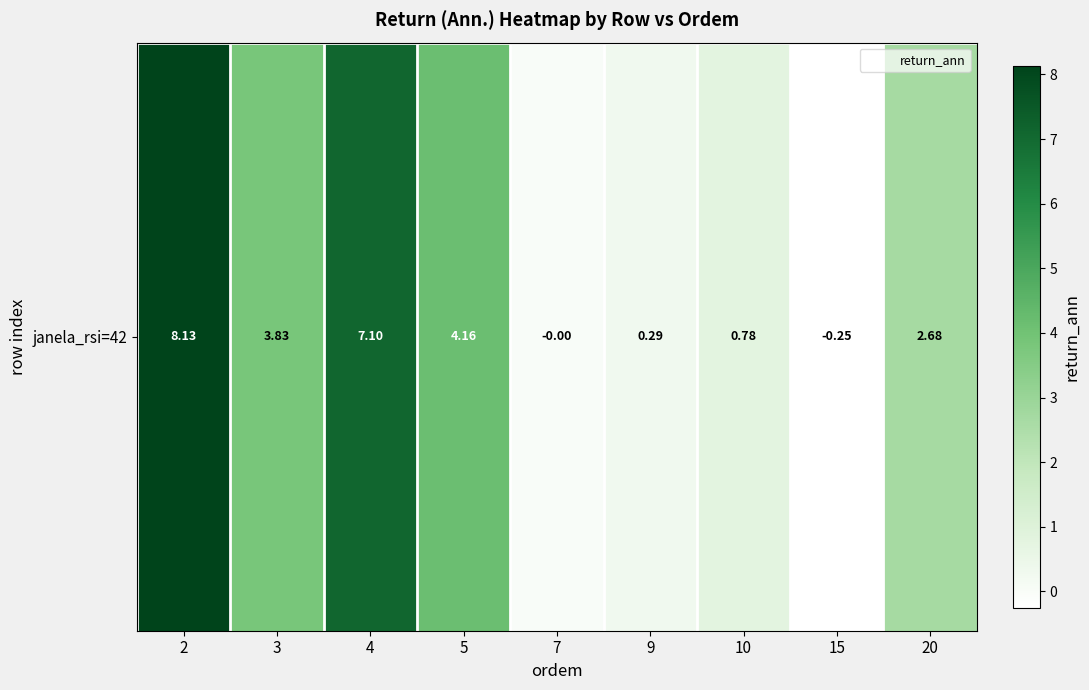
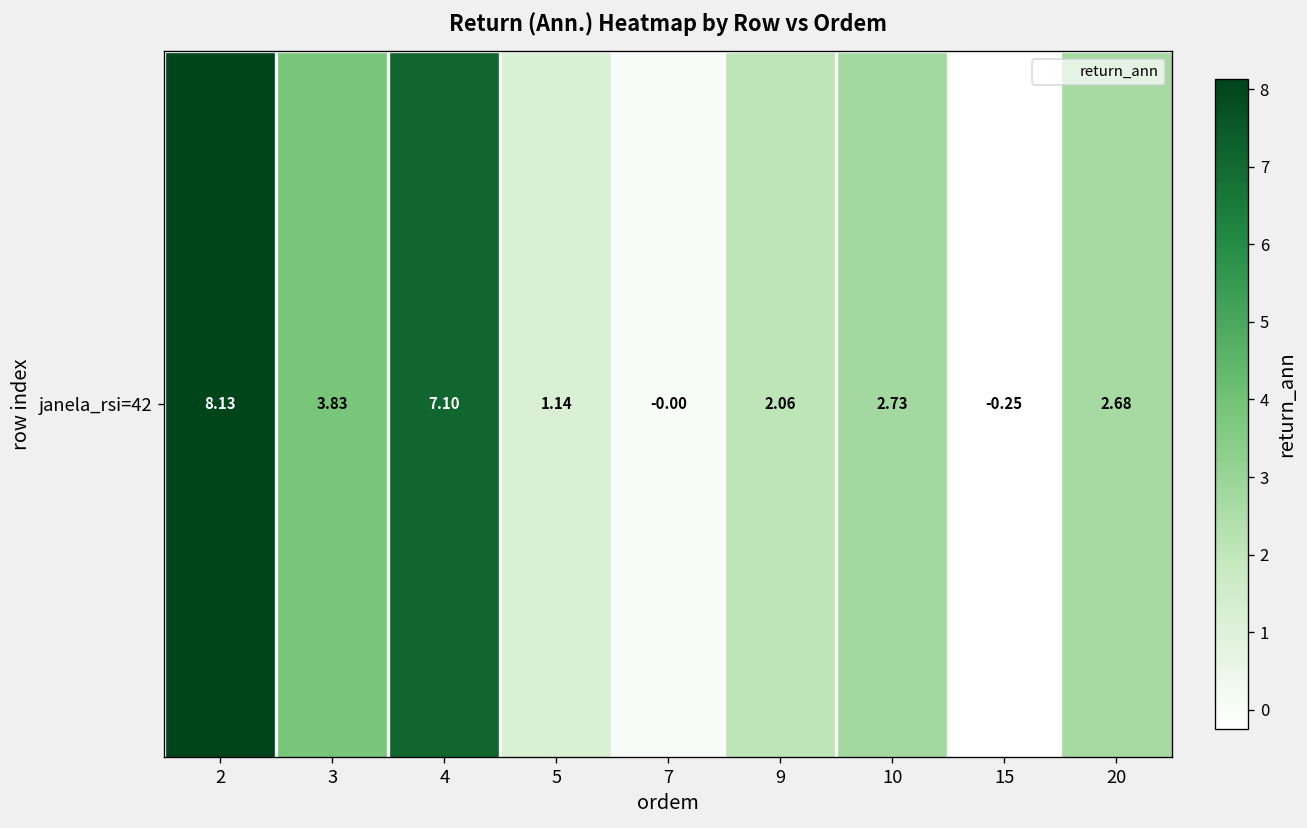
janela_rsi=42, 5: 4.16 -> 1.14
janela_rsi=42, 9: 0.29 -> 2.06
janela_rsi=42, 10: 0.78 -> 2.73
